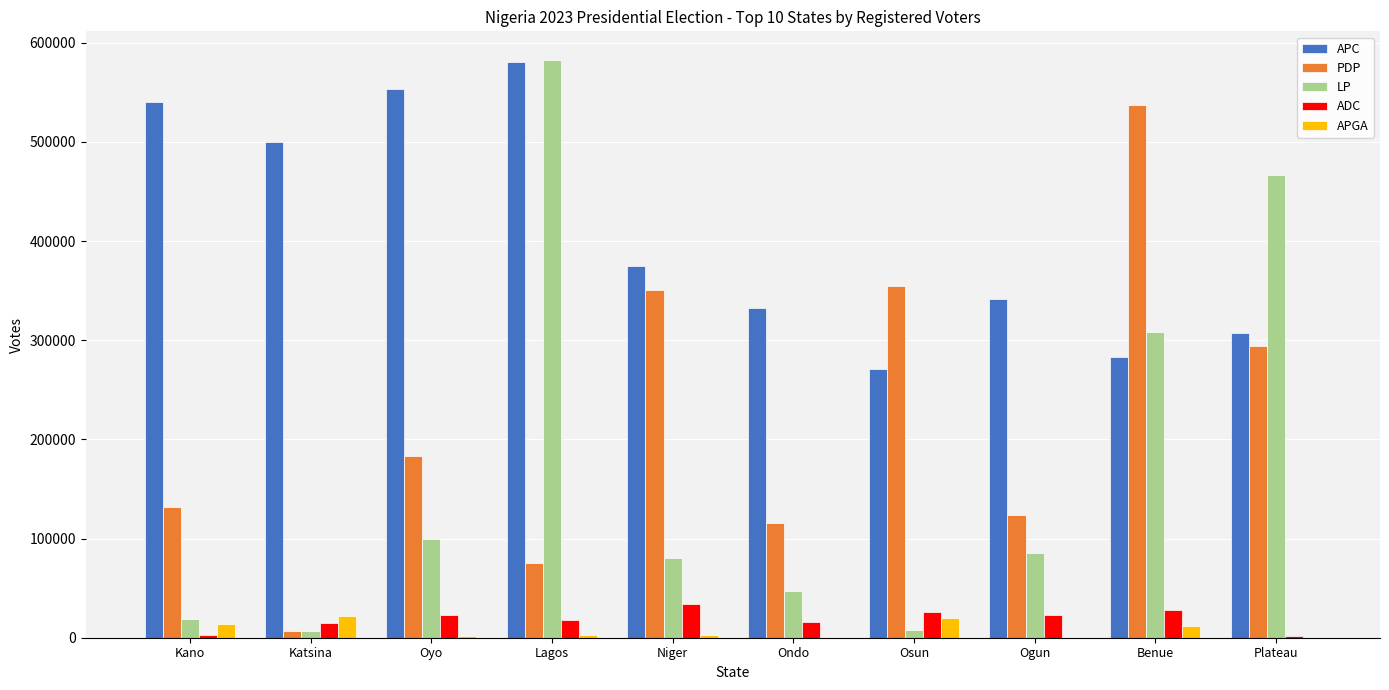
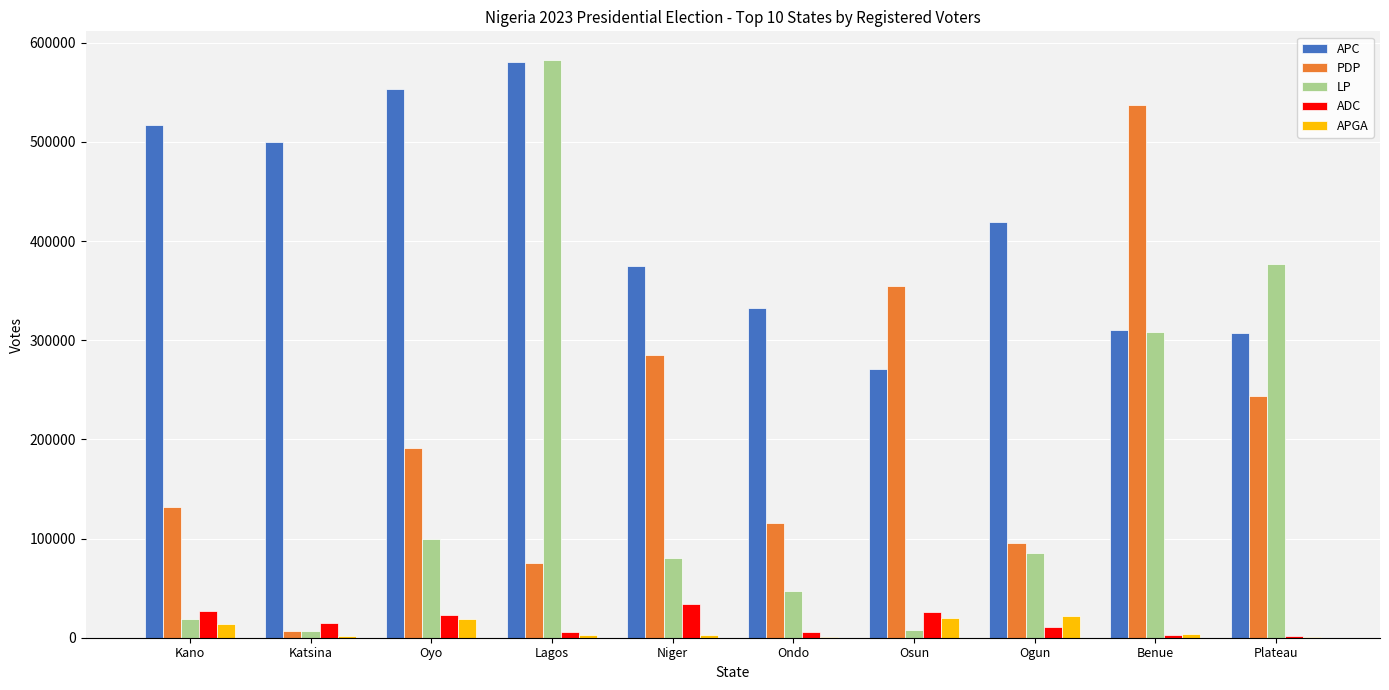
APC, Kano: 540000 -> 520000
ADC, Kano: 0 -> 30000
APGA, Katsina: 20000 -> 0
PDP, Oyo: 180000 -> 190000
APGA, Oyo: 0 -> 20000
ADC, Lagos: 20000 -> 10000
PDP, Niger: 350000 -> 280000
ADC, Ondo: 20000 -> 10000
APC, Ogun: 340000 -> 420000
PDP, Ogun: 120000 -> 100000
ADC, Ogun: 20000 -> 10000
APGA, Ogun: 0 -> 20000
APC, Benue: 280000 -> 310000
ADC, Benue: 30000 -> 0
APGA, Benue: 10000 -> 0
PDP, Plateau: 290000 -> 240000
LP, Plateau: 470000 -> 380000
